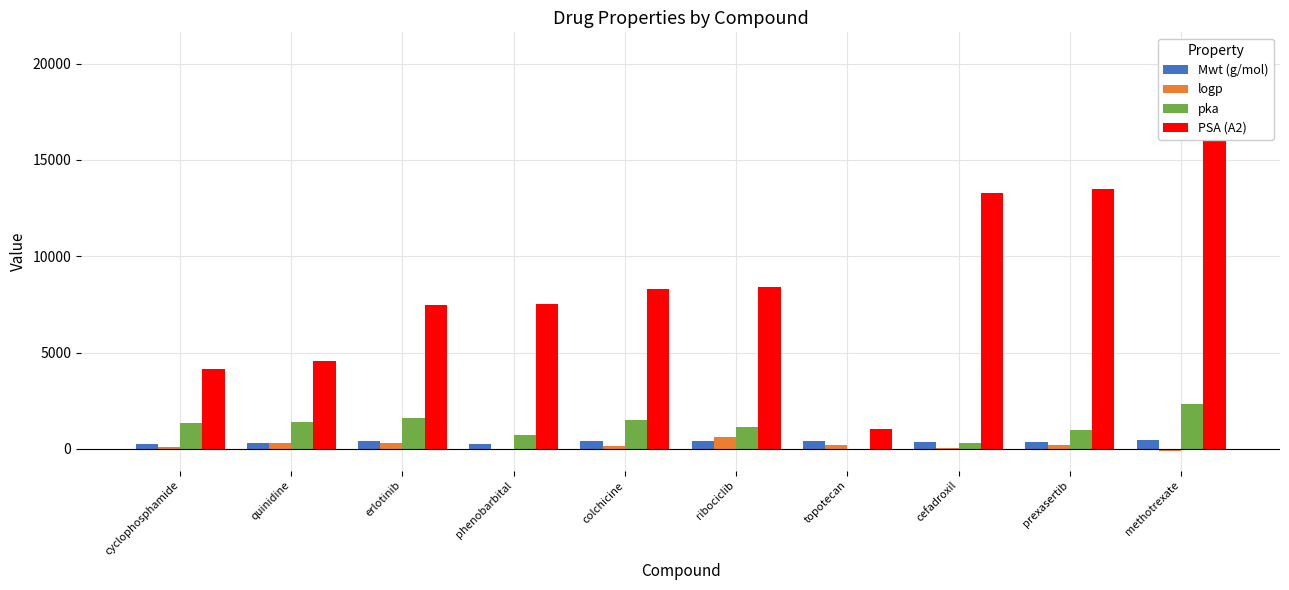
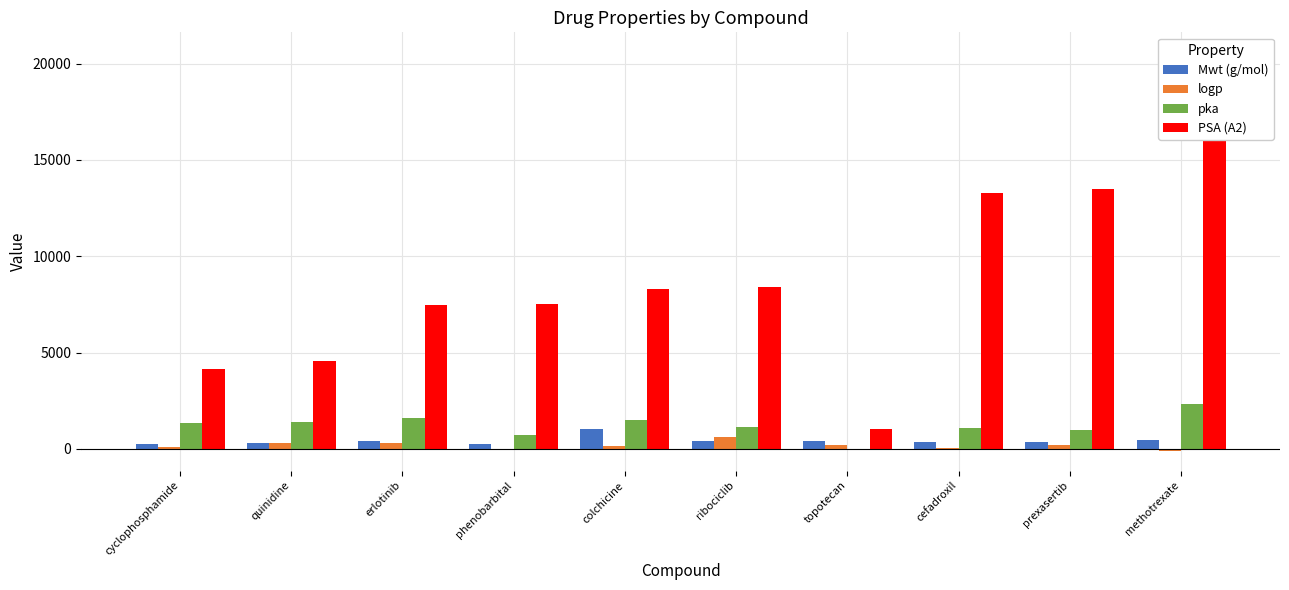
Mwt (g/mol), colchicine: 400 -> 1000
pka, cefadroxil: 300 -> 1100
